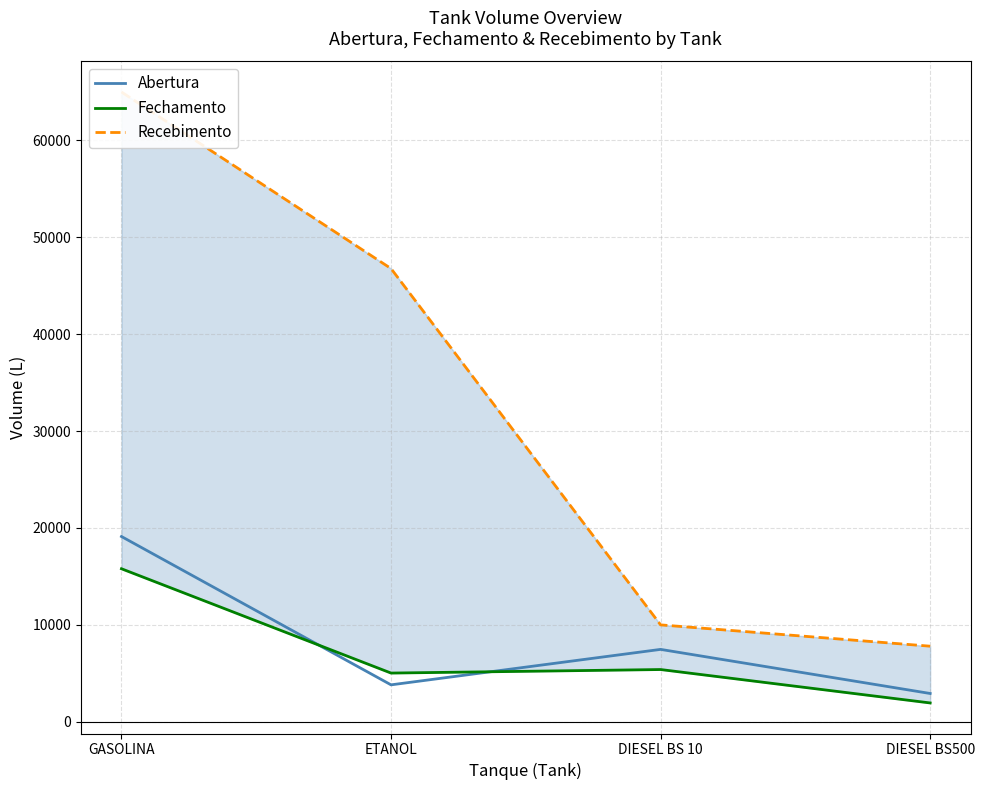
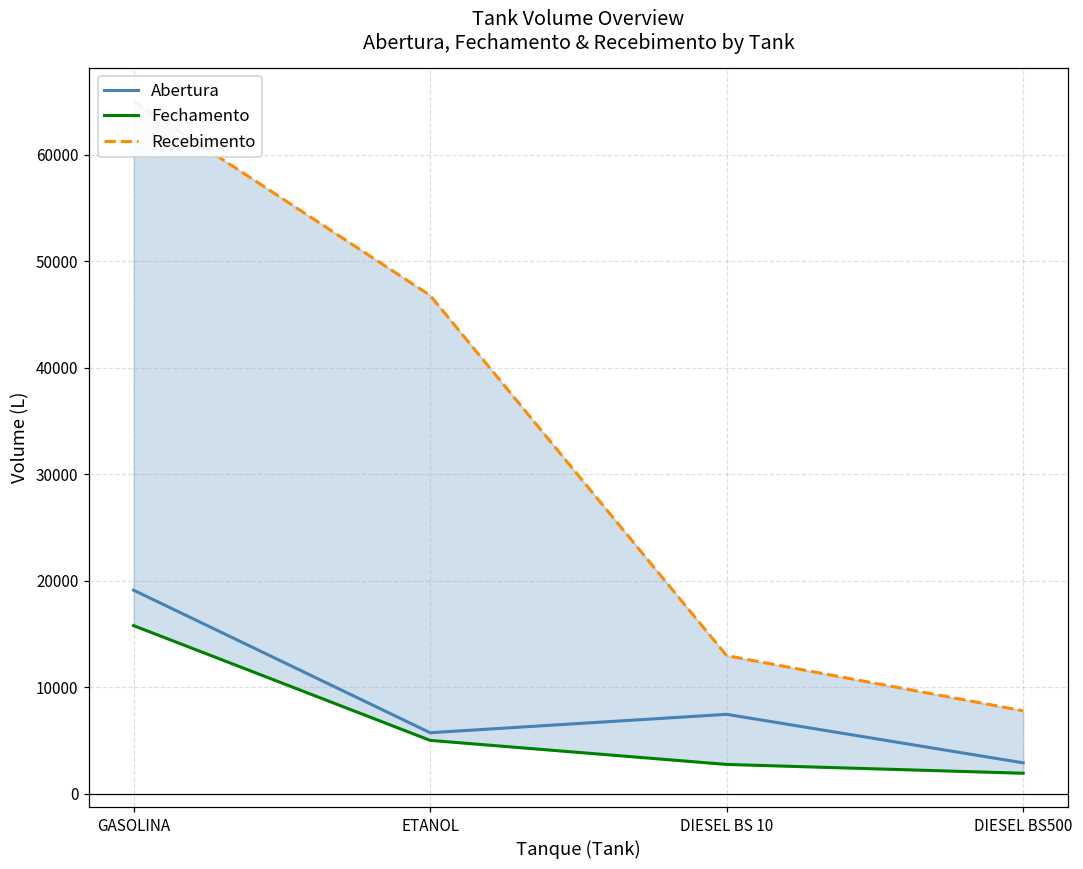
Abertura, ETANOL: 4000 -> 6000
Fechamento, DIESEL BS 10: 5000 -> 3000
Recebimento, DIESEL BS 10: 10000 -> 13000
